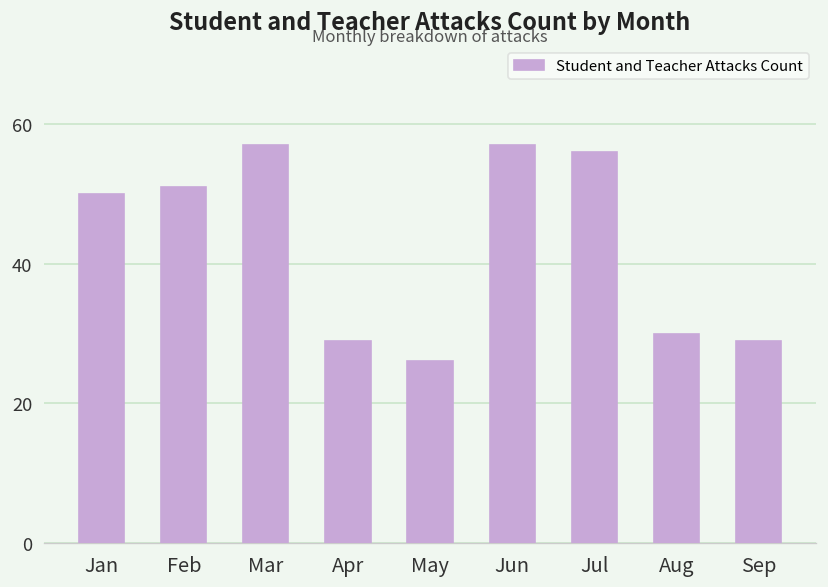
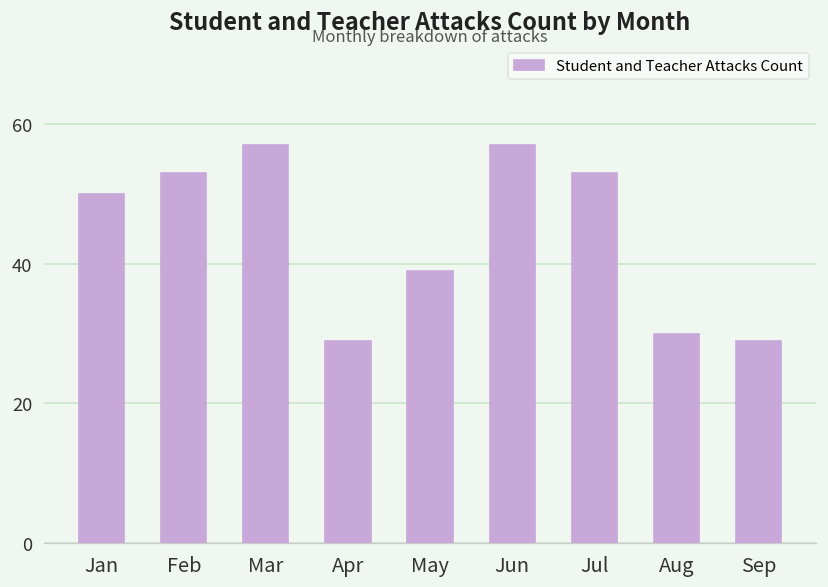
Feb: 51 -> 53
May: 26 -> 39
Jul: 56 -> 53
